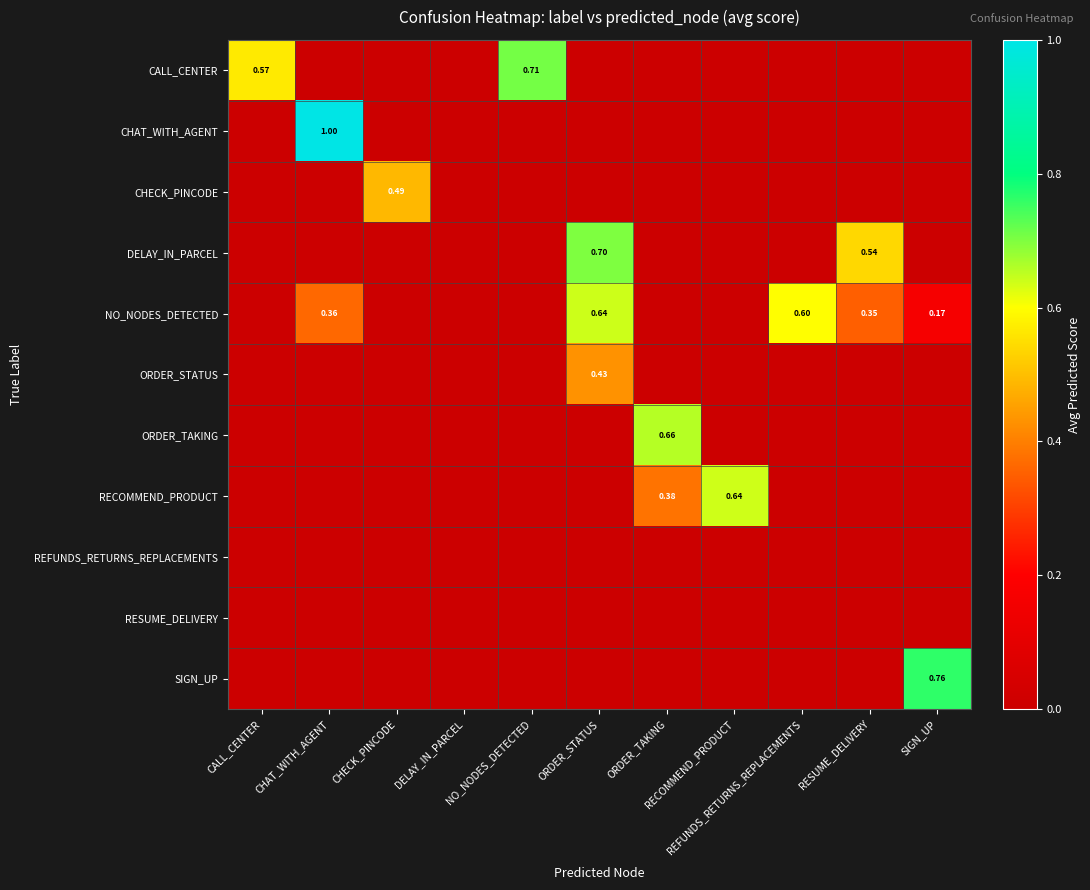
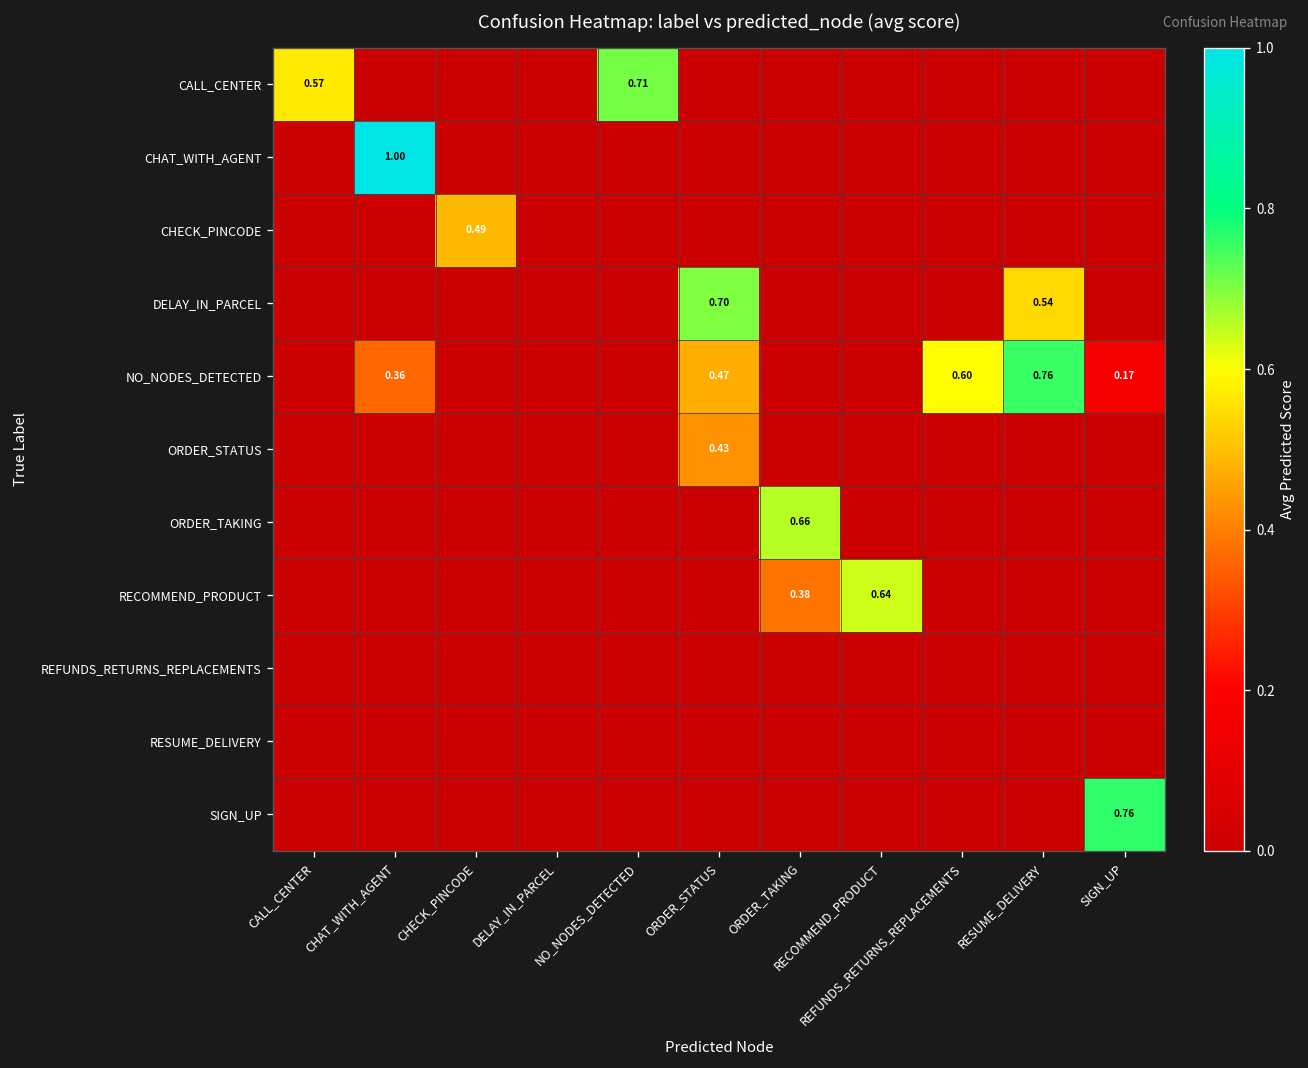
NO_NODES_DETECTED, ORDER_STATUS: 0.64 -> 0.47
NO_NODES_DETECTED, RESUME_DELIVERY: 0.35 -> 0.76
